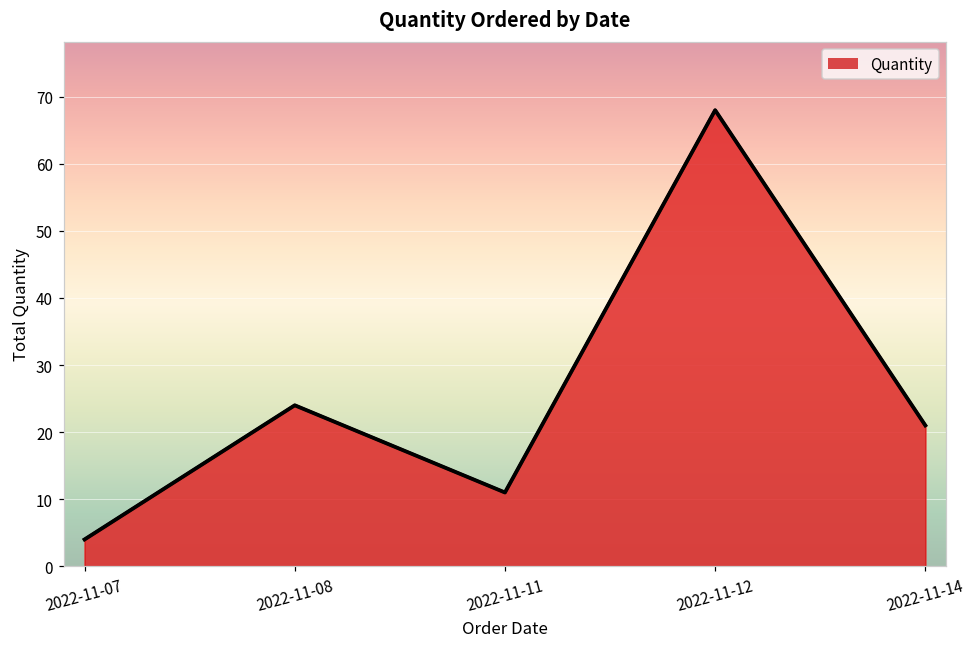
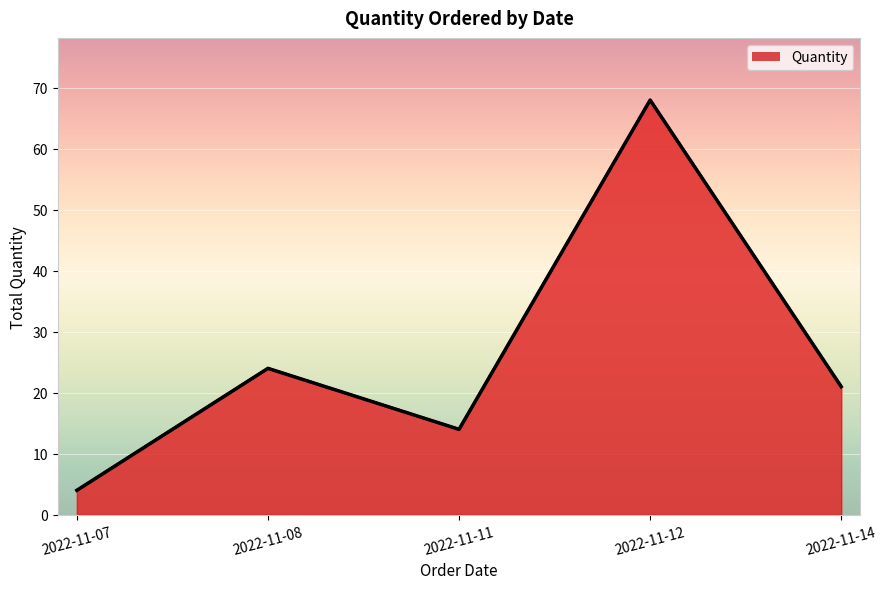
2022-11-11: 11 -> 14
